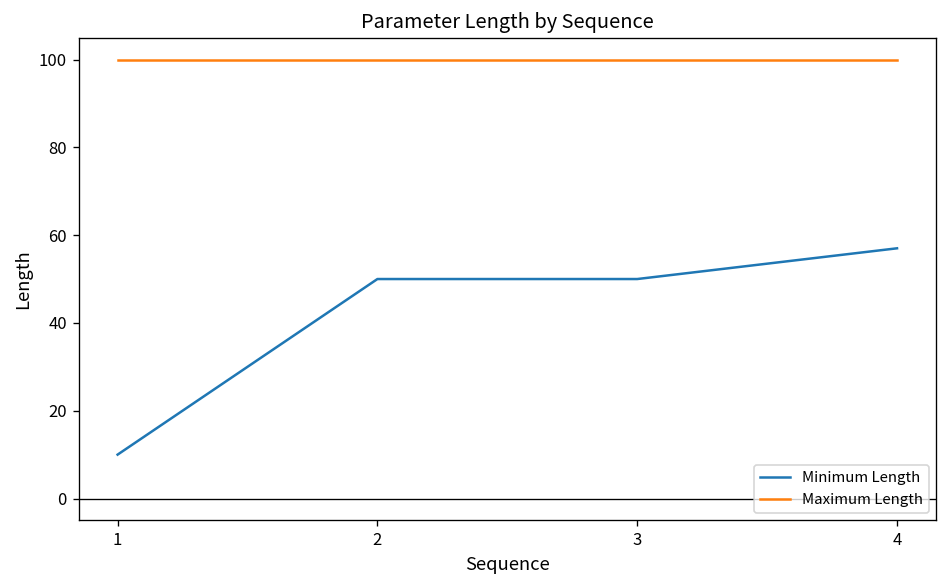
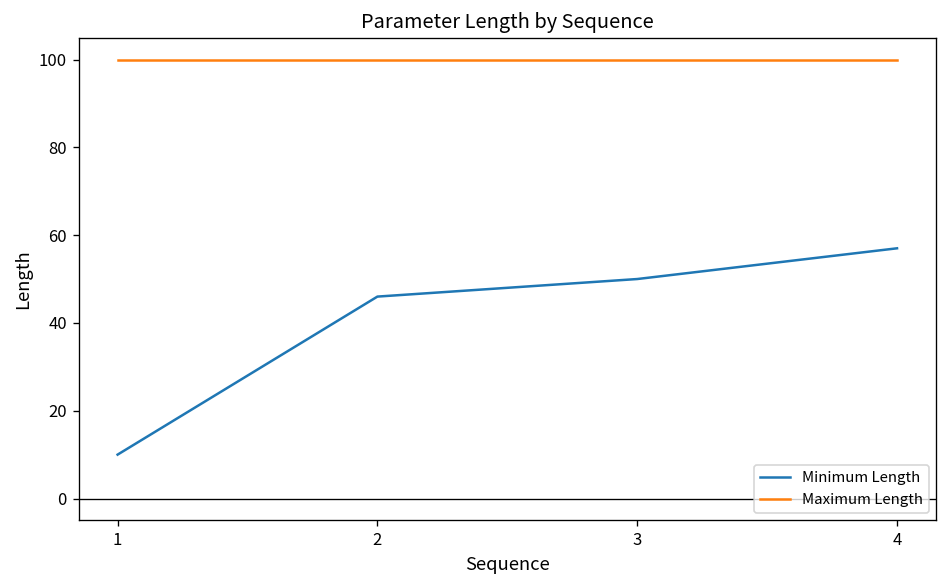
Minimum Length, 2: 50 -> 46
